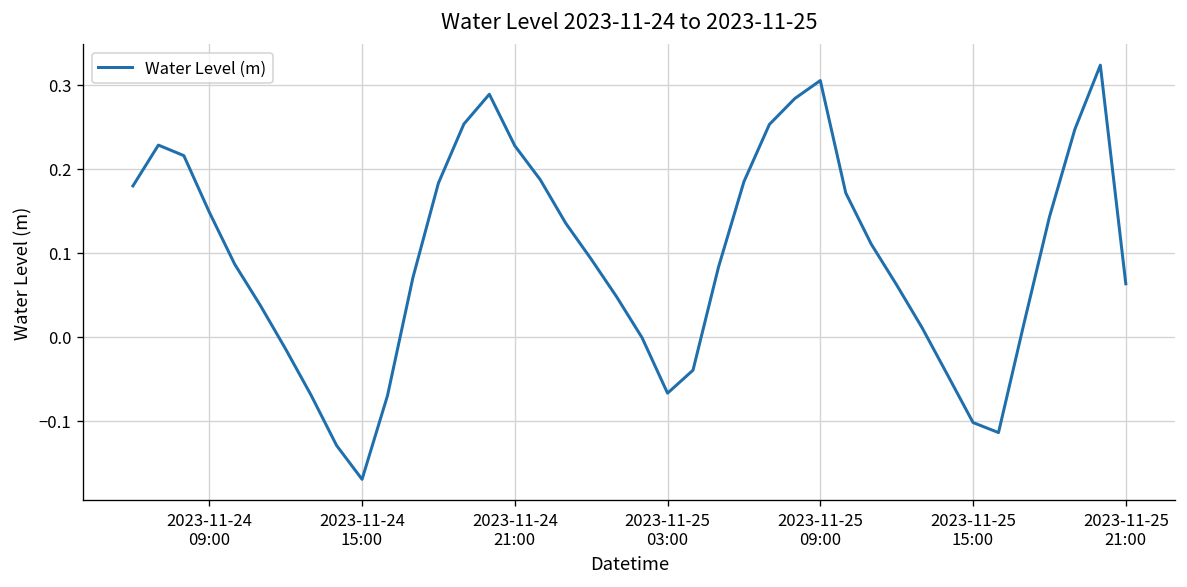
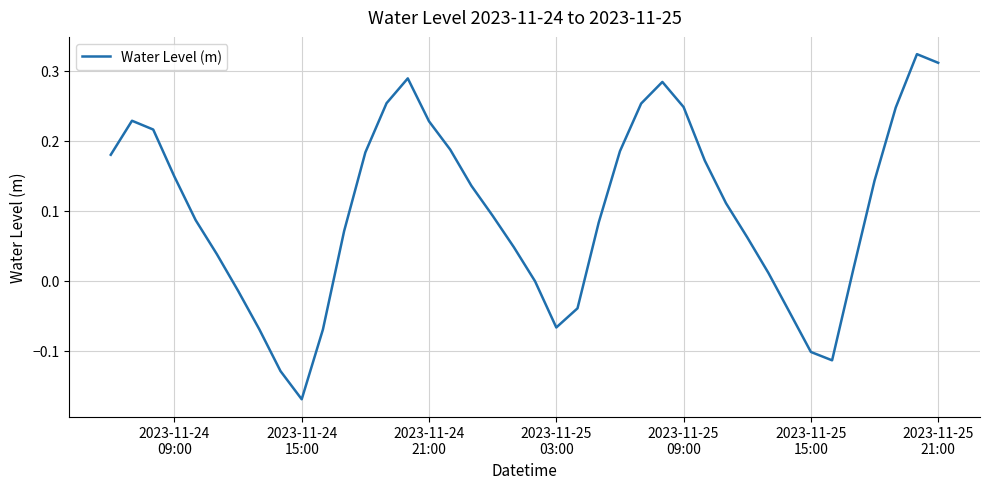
2023-11-25 09:00: 0.31 -> 0.25
2023-11-25 21:00: 0.06 -> 0.31
